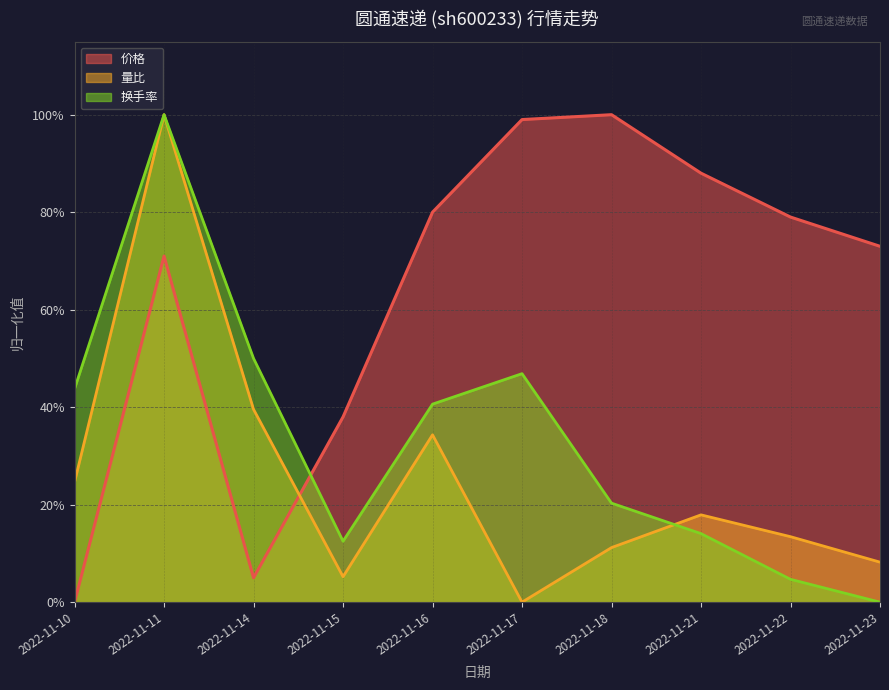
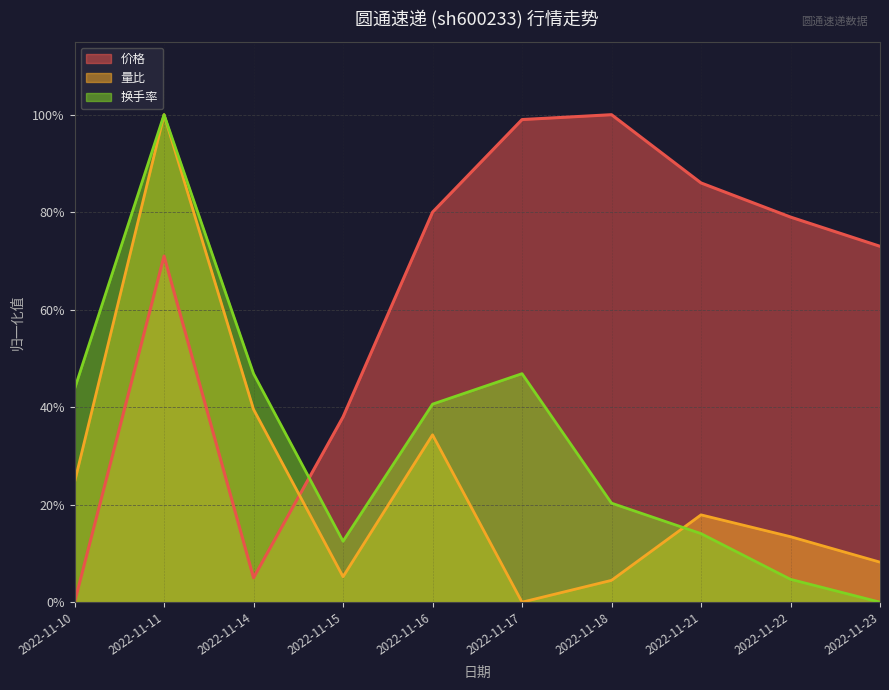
换手率, 2022-11-14: 50% -> 47%
量比, 2022-11-18: 11% -> 4%
价格, 2022-11-21: 88% -> 86%
